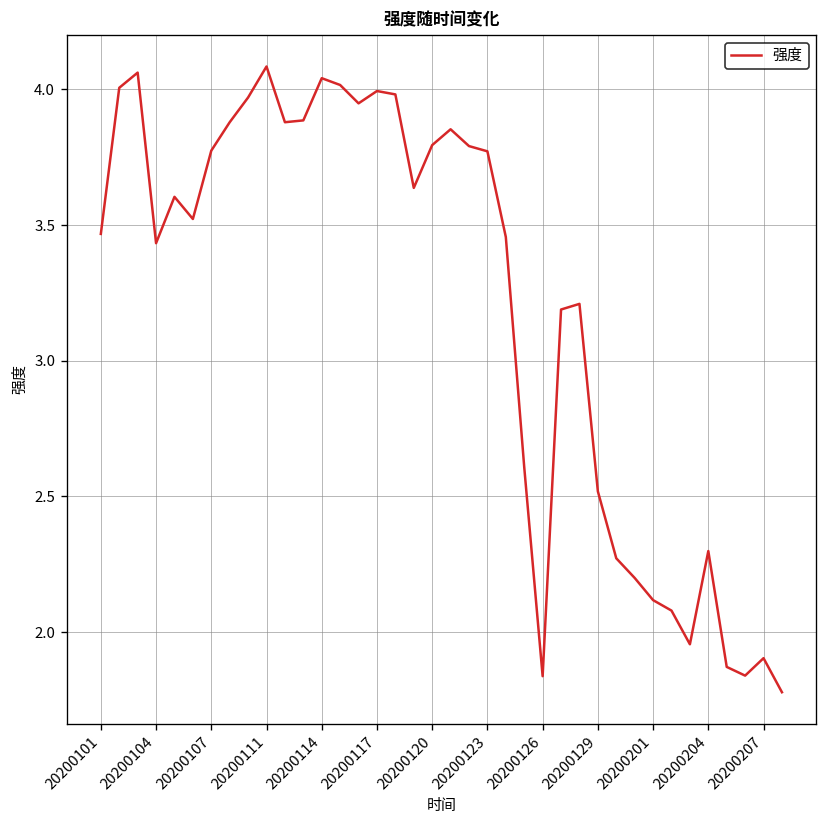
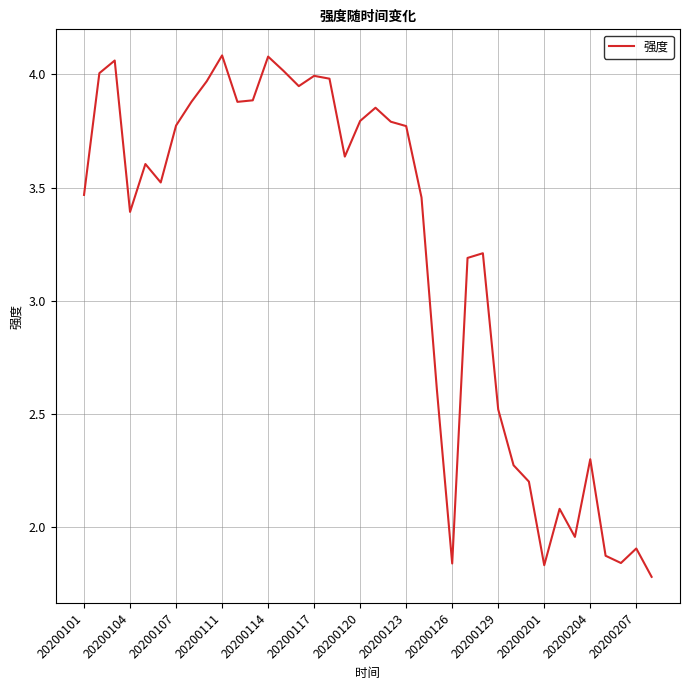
20200104: 3.43 -> 3.39
20200114: 4.04 -> 4.08
20200201: 2.12 -> 1.83
